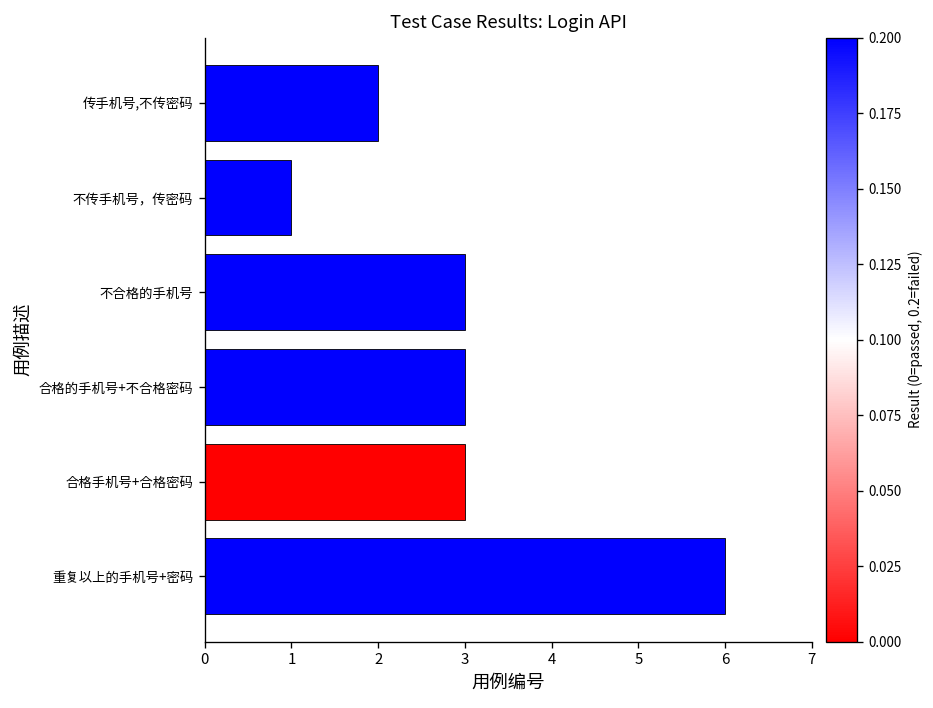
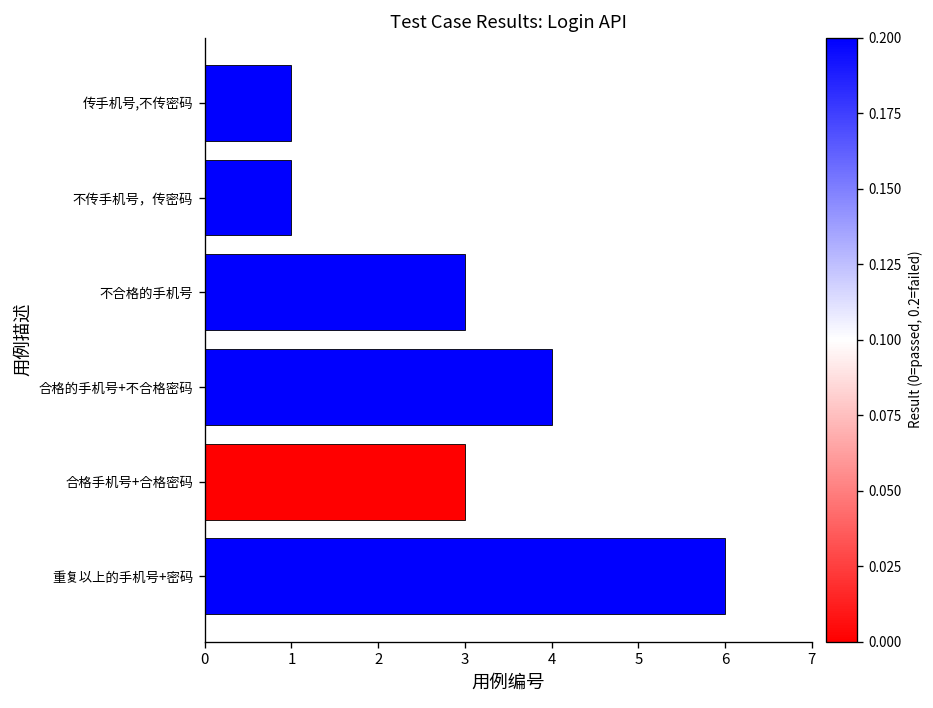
传手机号,不传密码: 2 -> 1
合格的手机号+不合格密码: 3 -> 4
